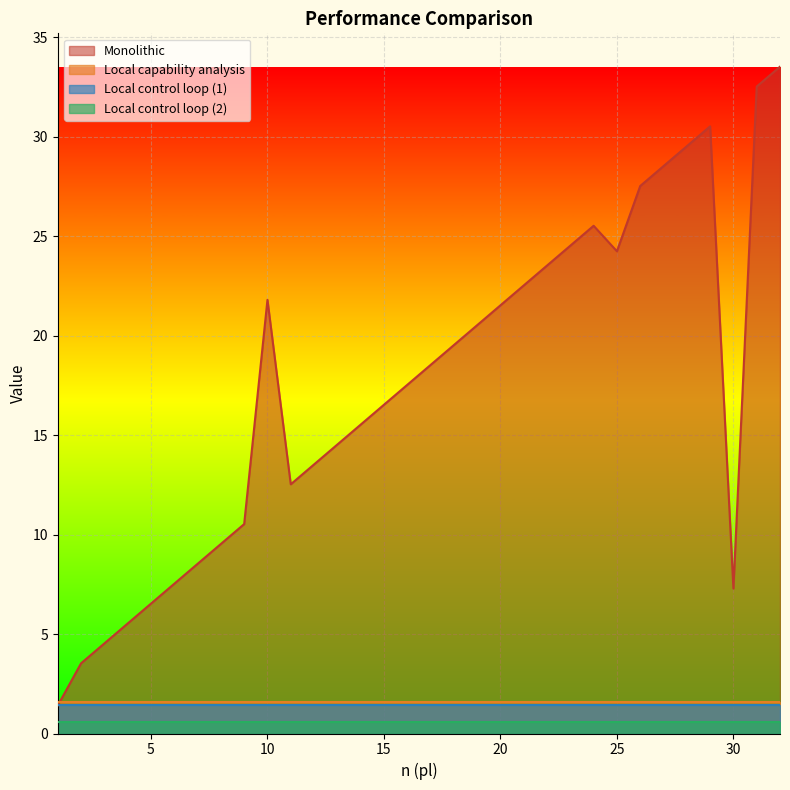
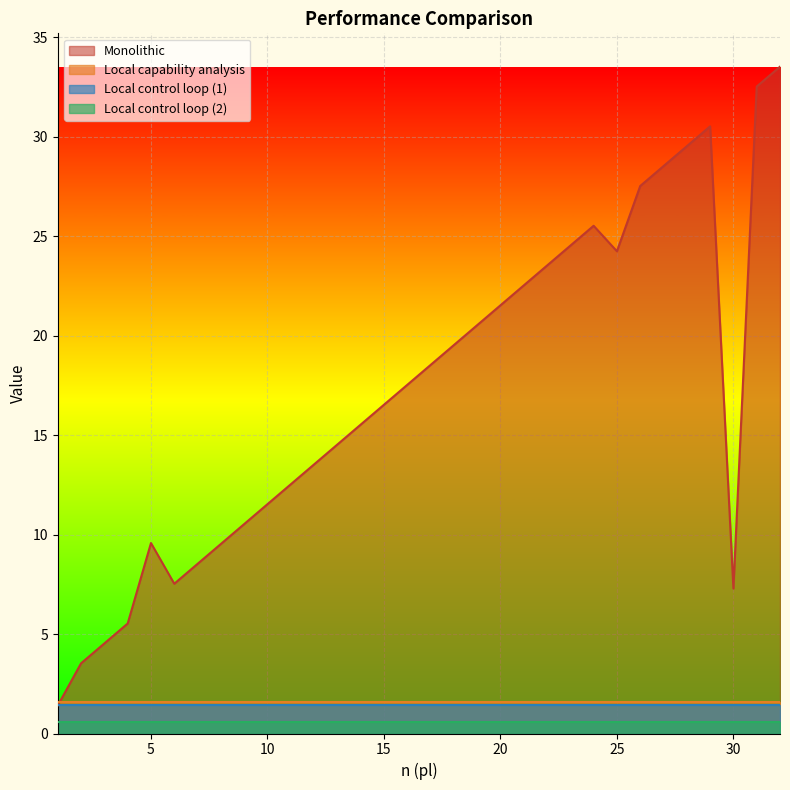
Monolithic, 5: 6.5 -> 9.6
Monolithic, 10: 21.8 -> 11.5
